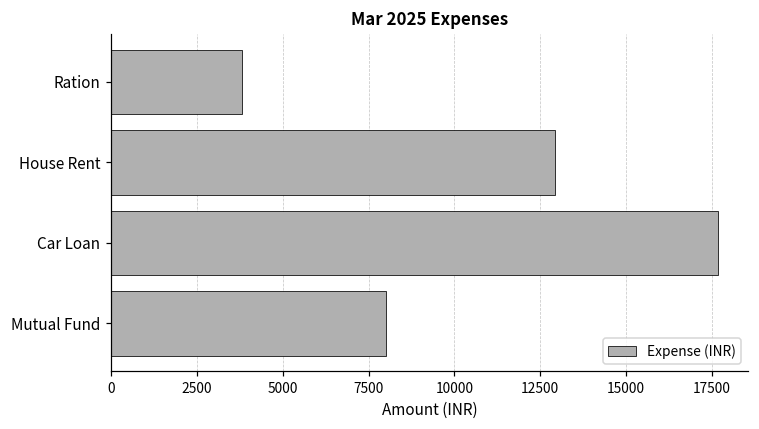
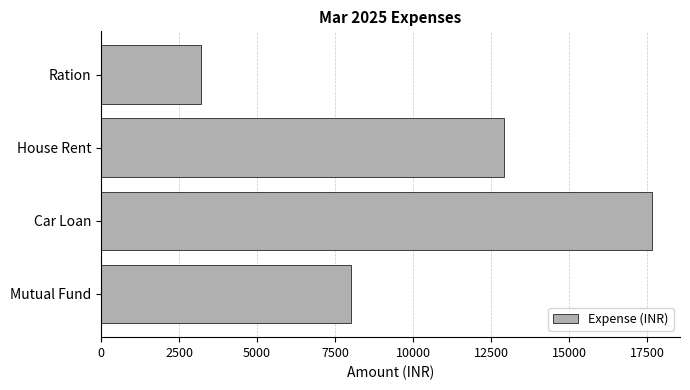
Ration: 3800 -> 3200
